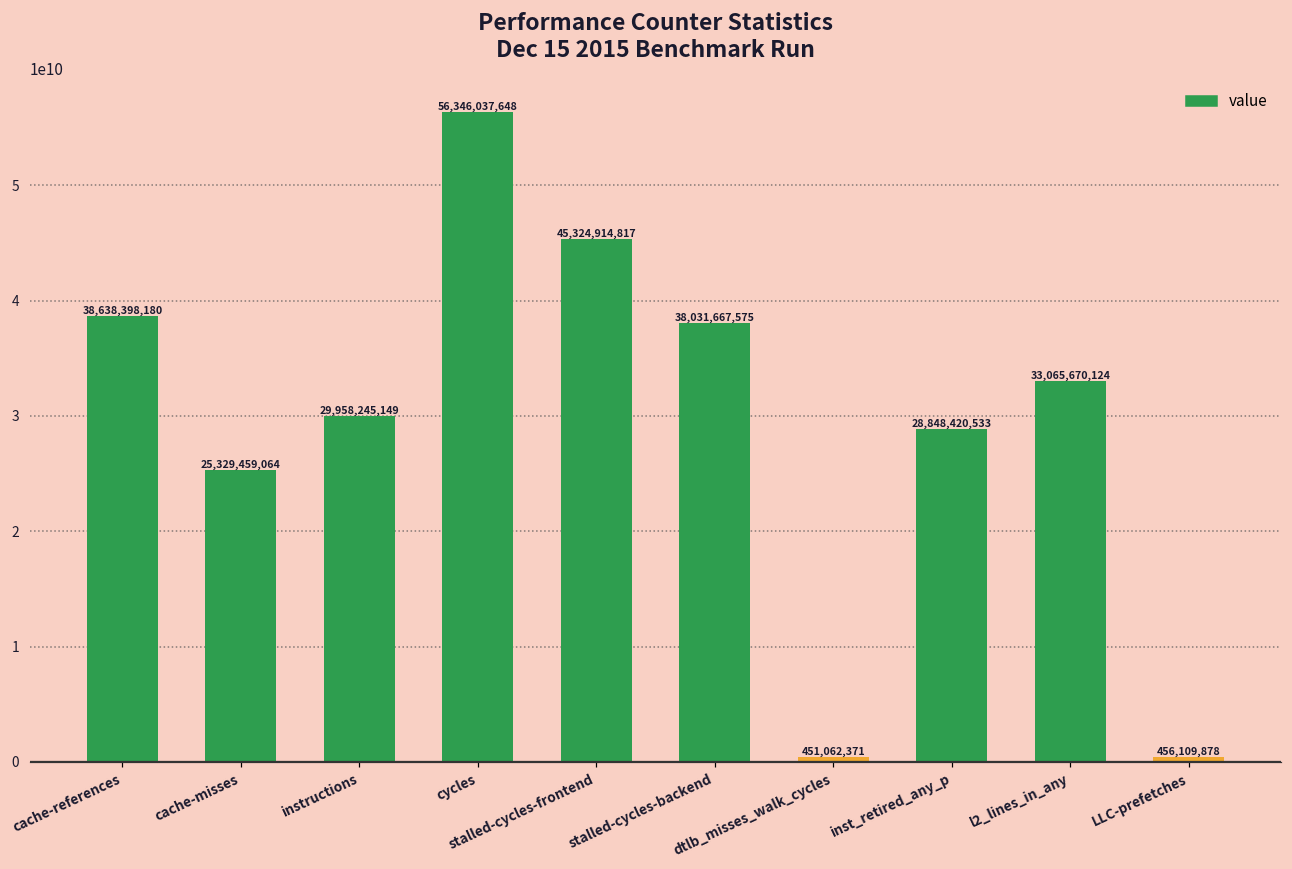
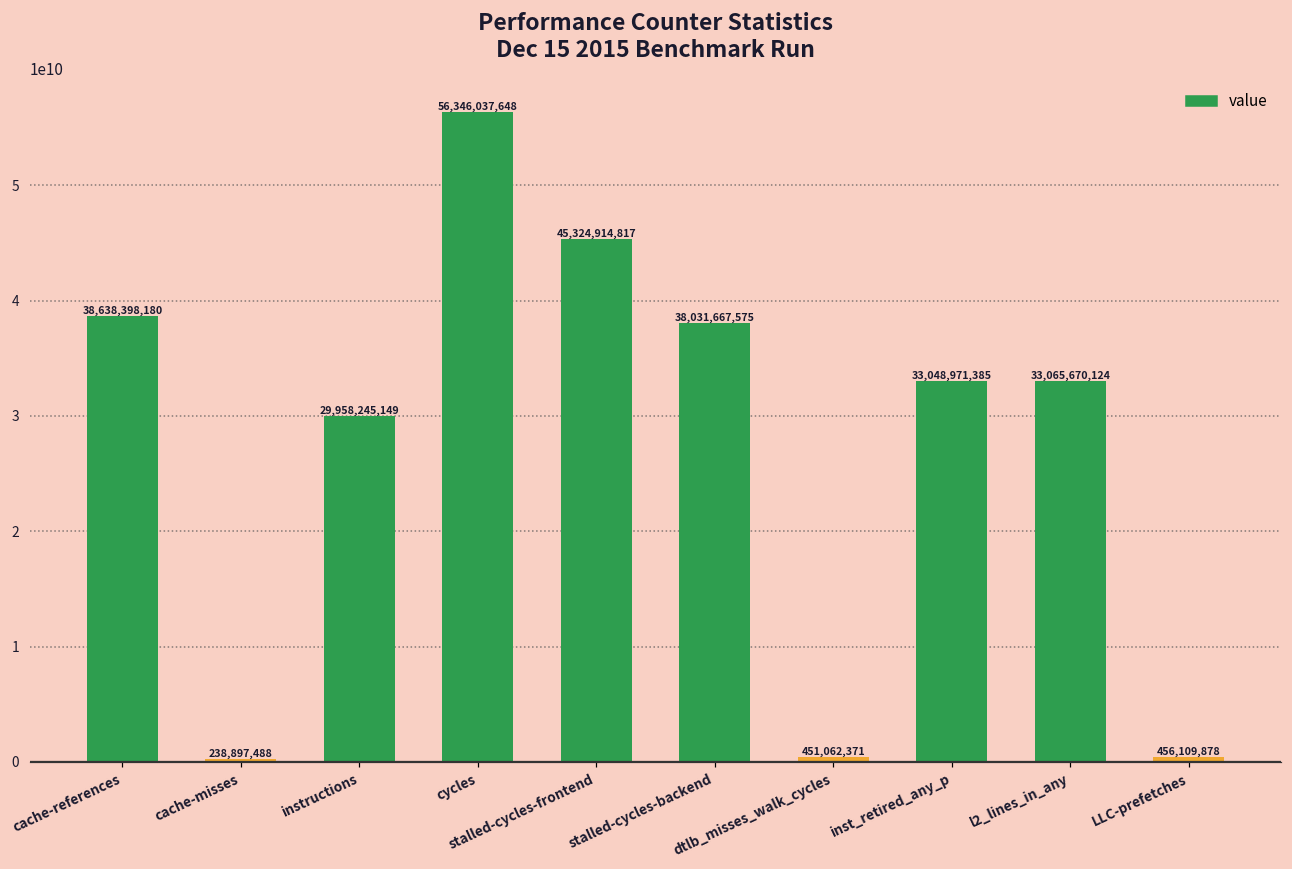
cache-misses: 25,329,459,064 -> 238,897,488
inst_retired_any_p: 28,848,420,533 -> 33,048,971,385
